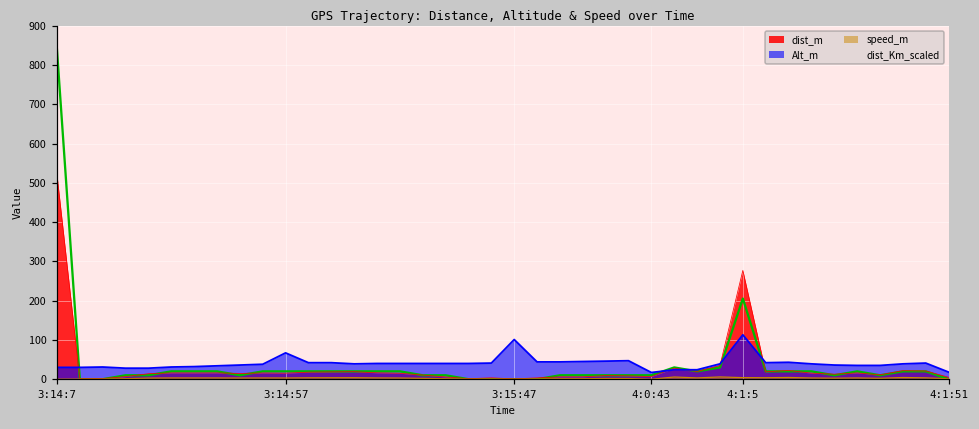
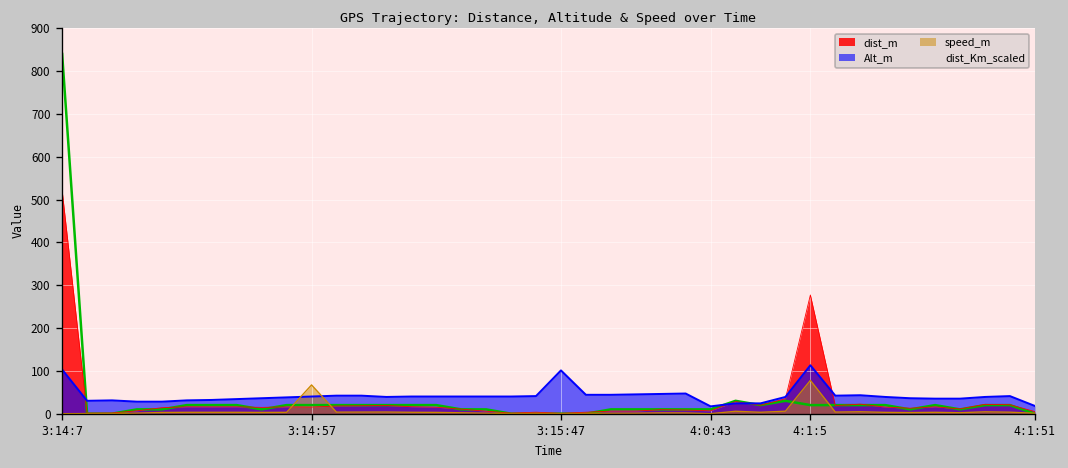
Alt_m, 3:14:7: 30 -> 100
Alt_m, 3:14:57: 70 -> 40
speed_m, 3:14:57: 0 -> 70
speed_m, 4:1:5: 0 -> 80
dist_Km_scaled, 4:1:5: 210 -> 20
